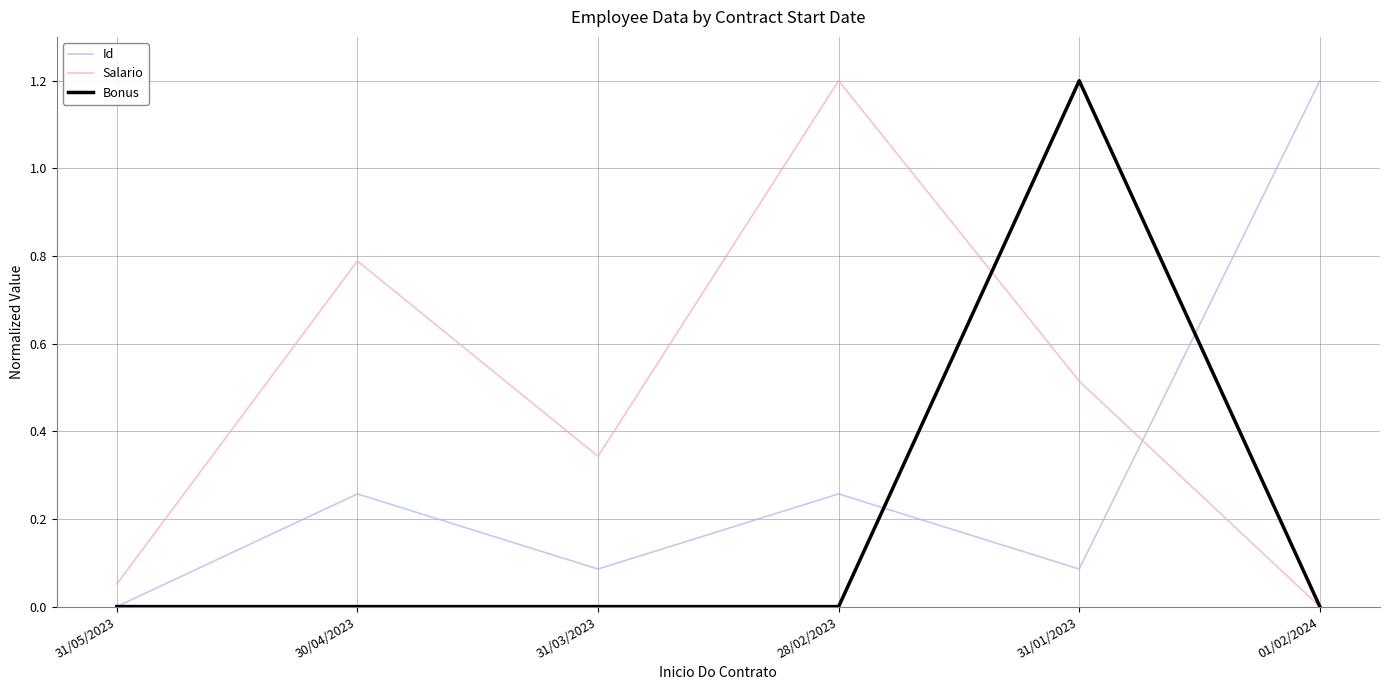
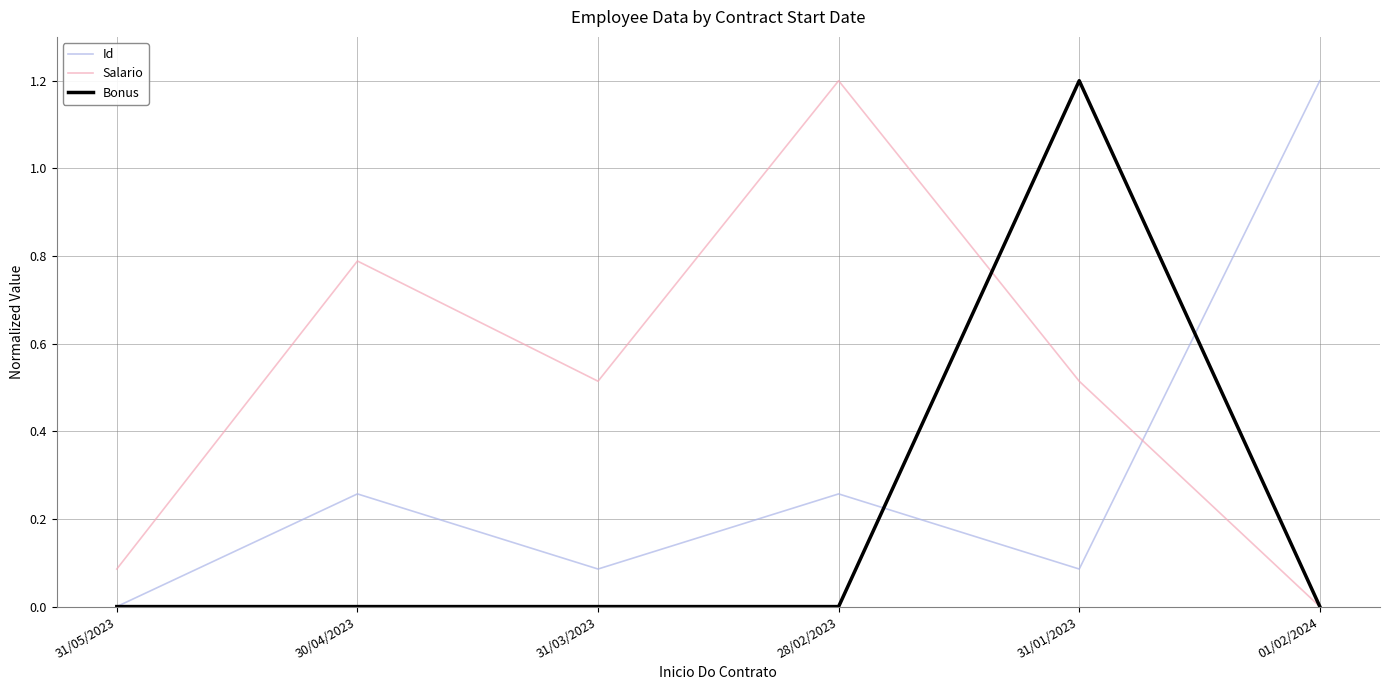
Salario, 31/05/2023: 0.05 -> 0.09
Salario, 31/03/2023: 0.34 -> 0.51
